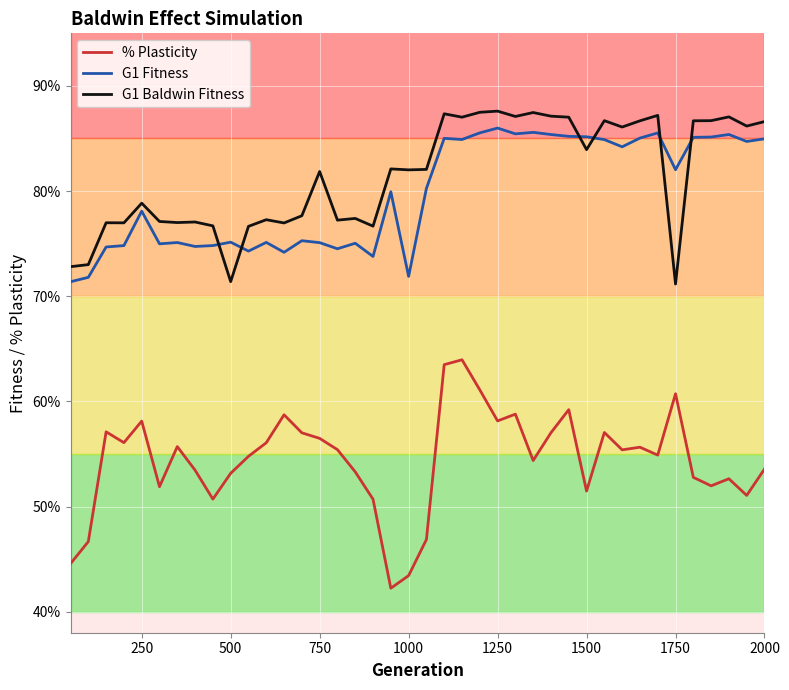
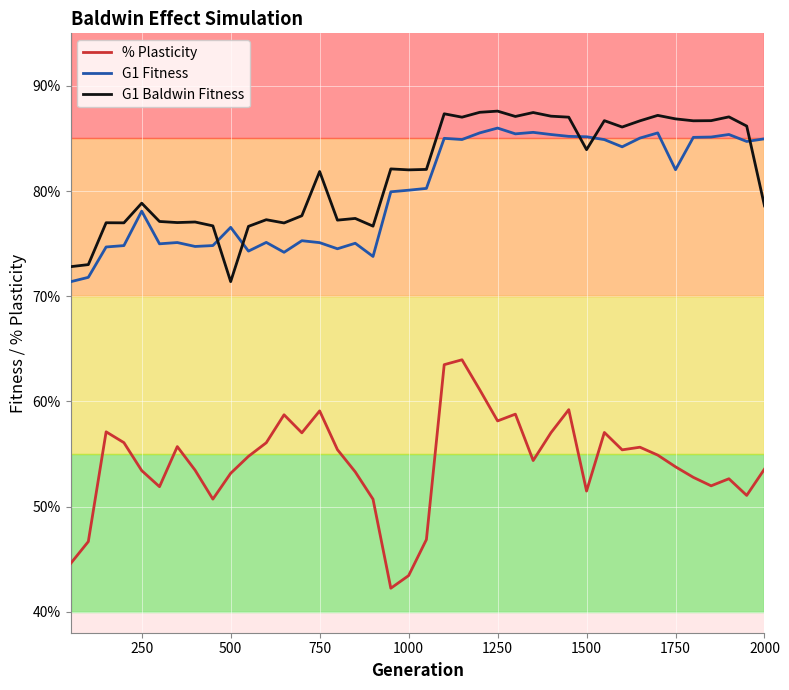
% Plasticity, 250: 58.1% -> 53.4%
G1 Fitness, 500: 75.1% -> 76.6%
% Plasticity, 750: 56.5% -> 59.1%
G1 Fitness, 1000: 71.9% -> 80.1%
% Plasticity, 1750: 60.7% -> 53.8%
G1 Baldwin Fitness, 1750: 71.2% -> 86.9%
G1 Baldwin Fitness, 2000: 86.6% -> 78.6%
